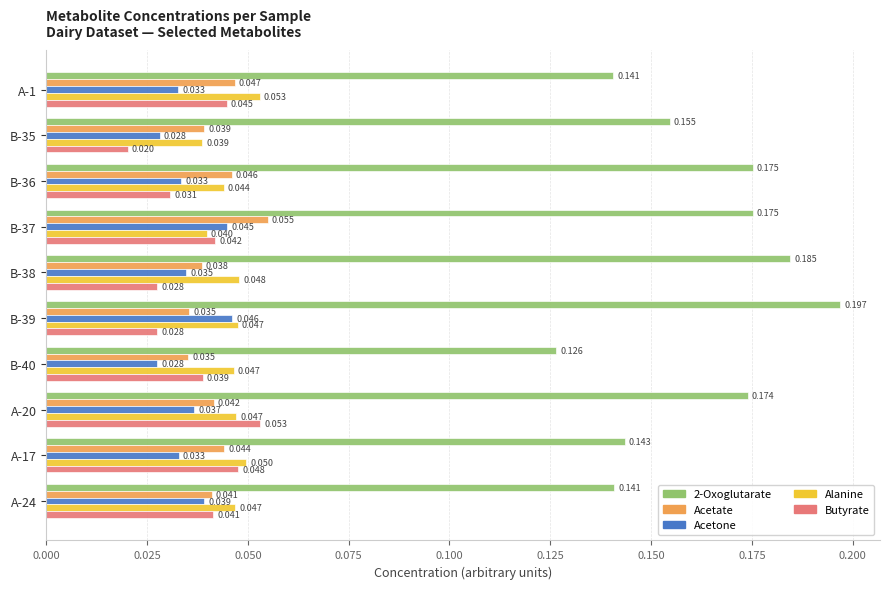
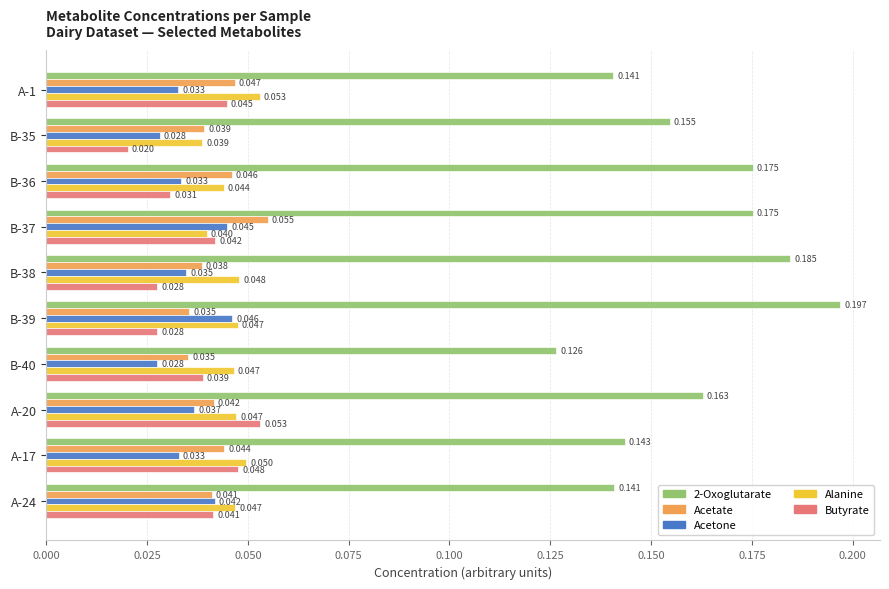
2-Oxoglutarate, A-20: 0.174 -> 0.163
Acetone, A-24: 0.039 -> 0.042
